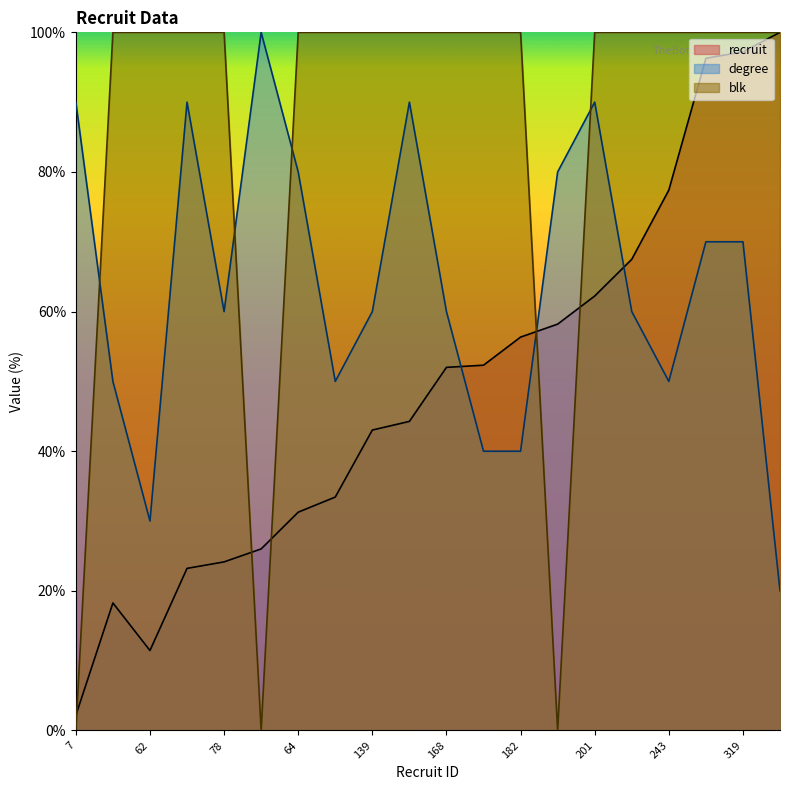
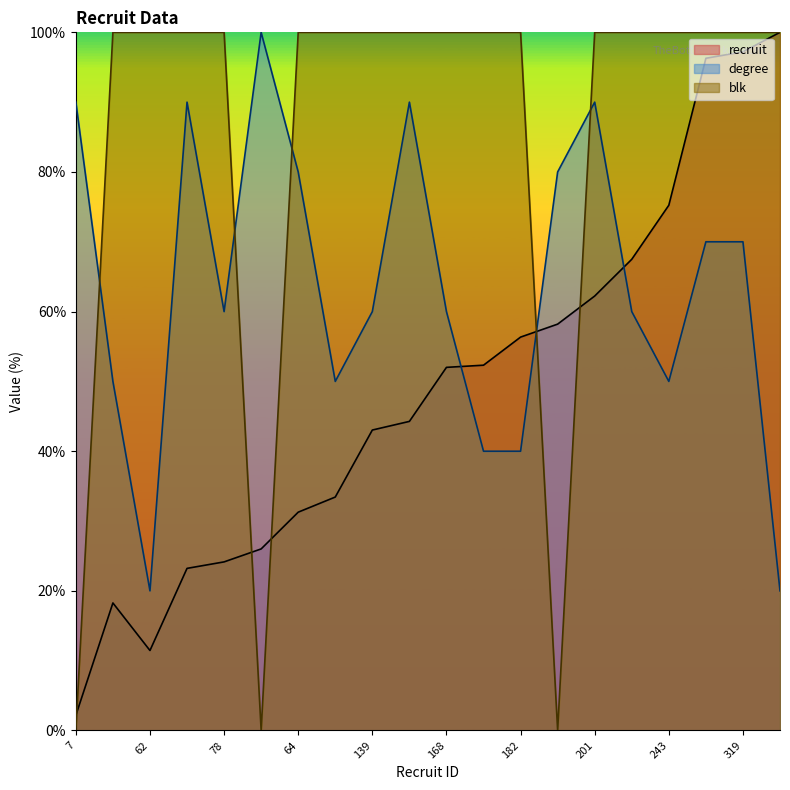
degree, 62: 30% -> 20%
recruit, 243: 77% -> 75%
